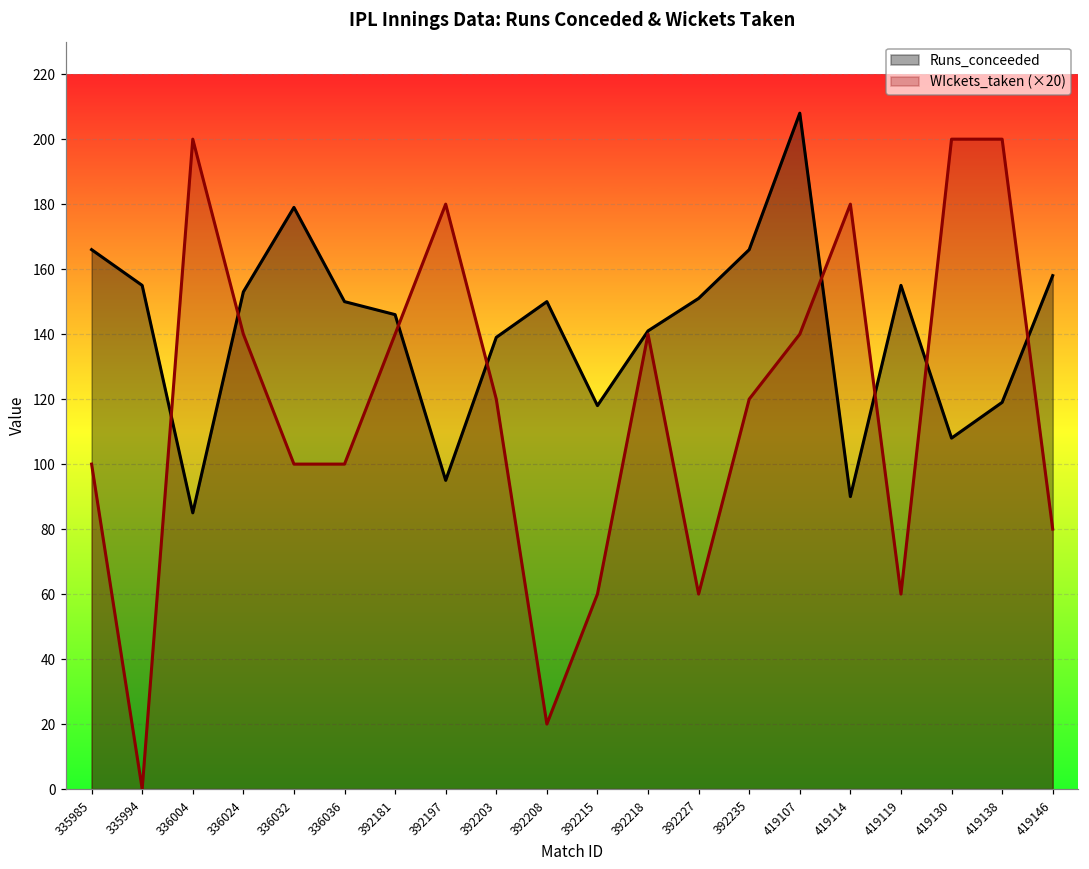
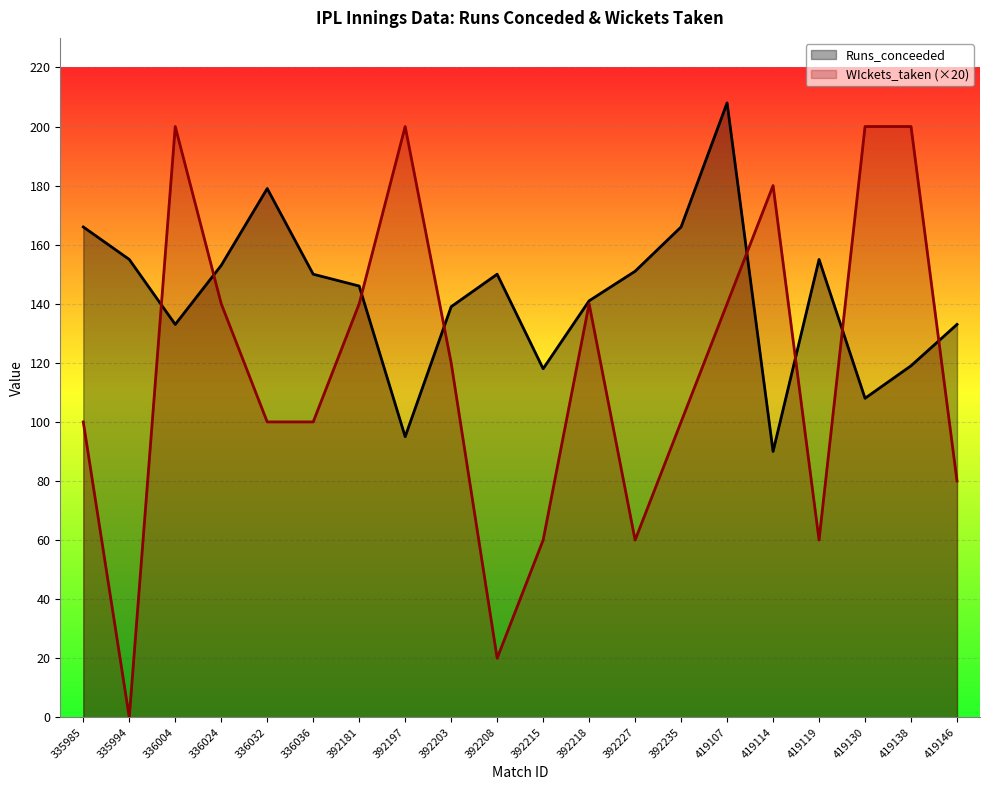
Runs_conceeded, 336004: 85 -> 133
WIckets_taken (×20), 392197: 180 -> 200
WIckets_taken (×20), 392235: 120 -> 100
Runs_conceeded, 419146: 158 -> 133
